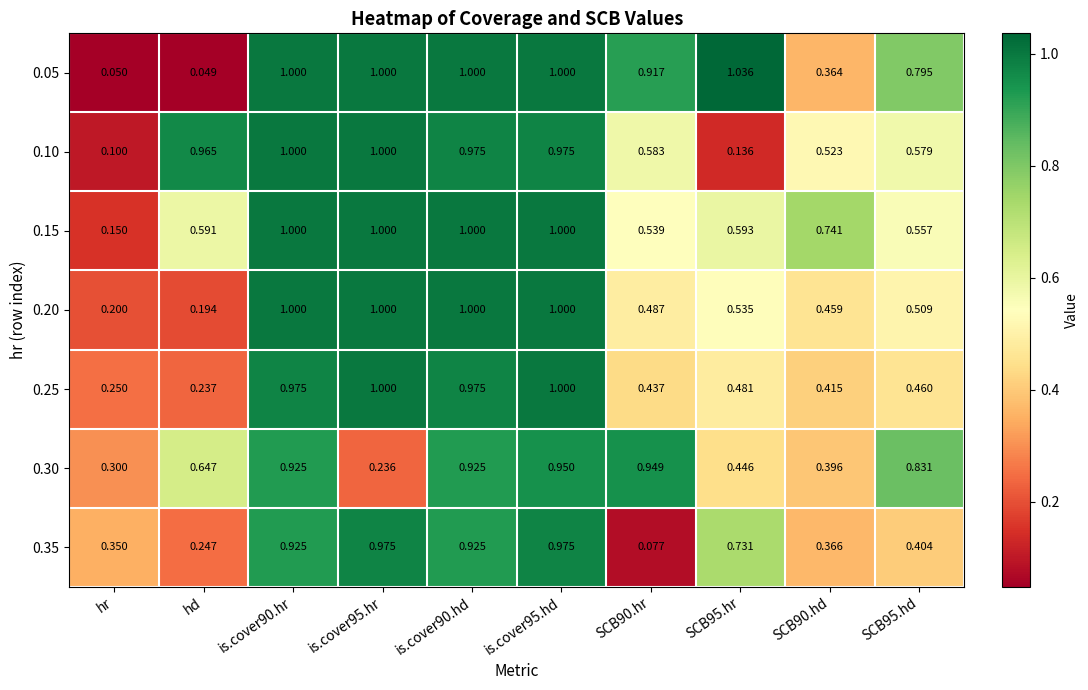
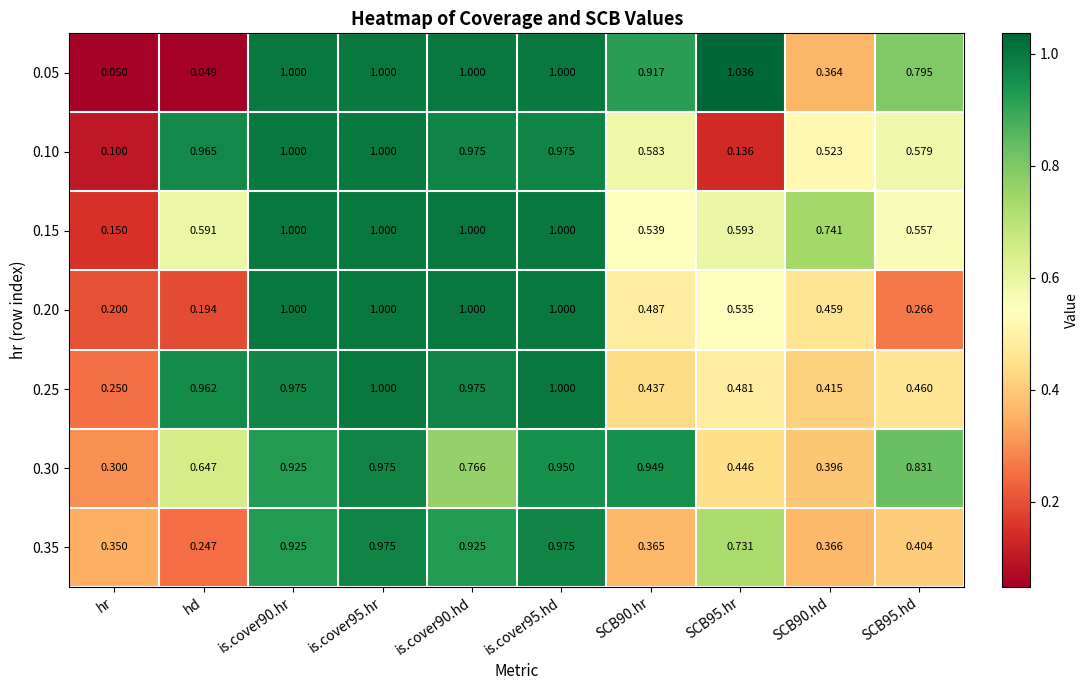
0.20, SCB95.hd: 0.509 -> 0.266
0.25, hd: 0.237 -> 0.962
0.30, is.cover95.hr: 0.236 -> 0.975
0.30, is.cover90.hd: 0.925 -> 0.766
0.35, SCB90.hr: 0.077 -> 0.365
